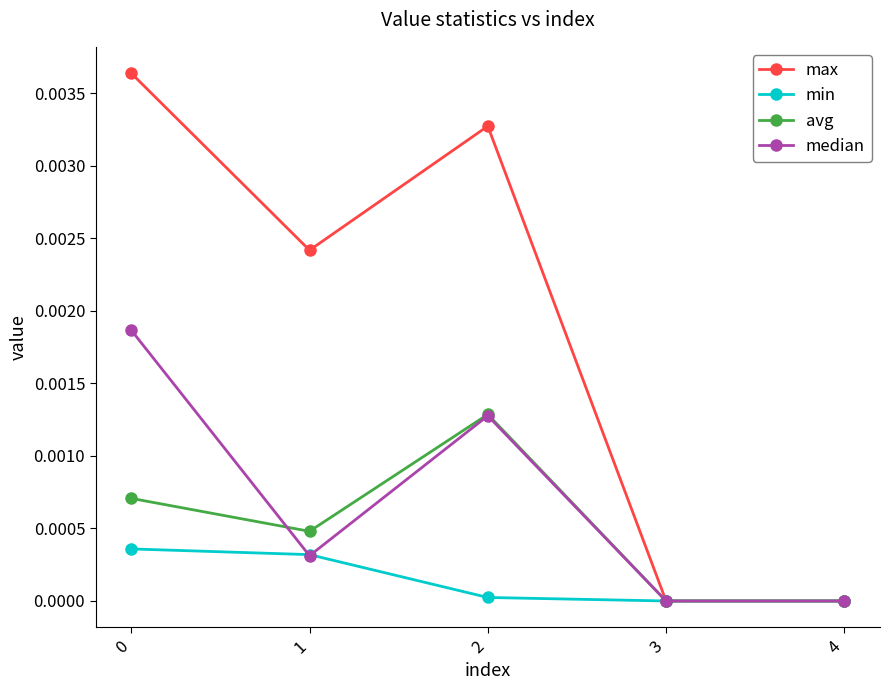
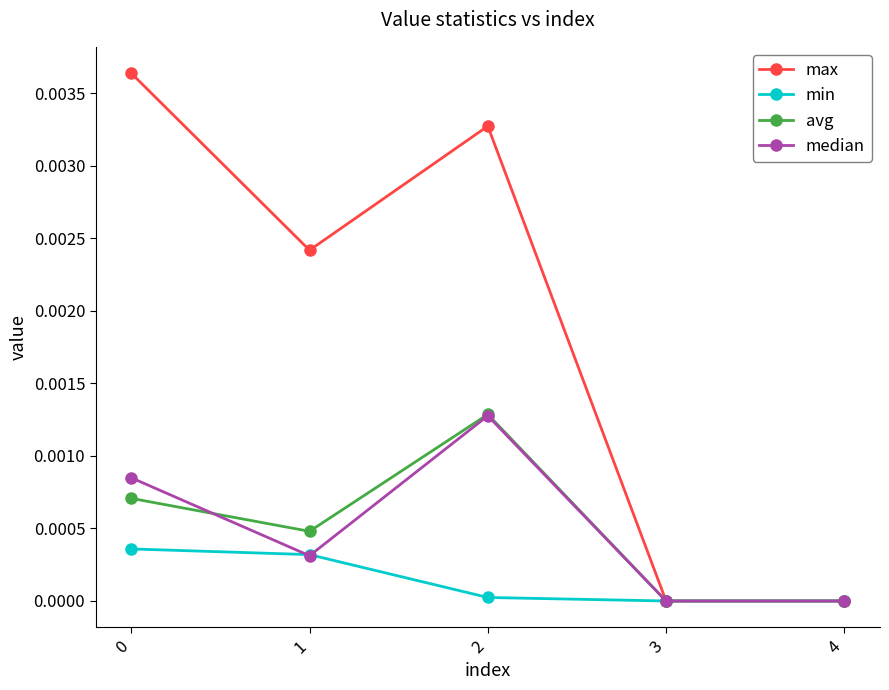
median, 0: 0.00187 -> 0.00085
